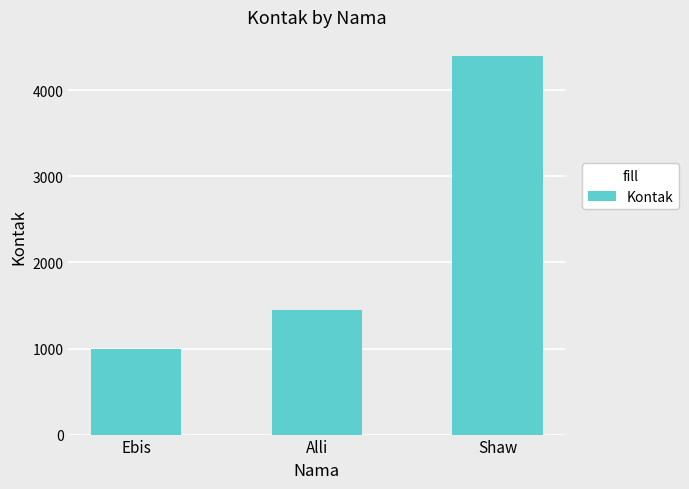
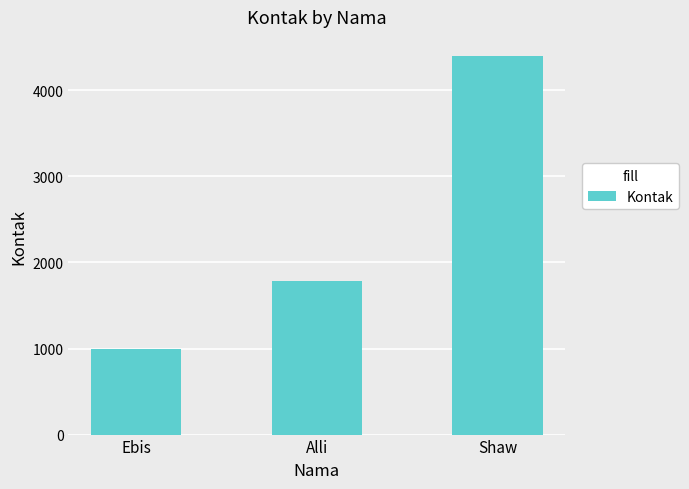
Alli: 1400 -> 1800
